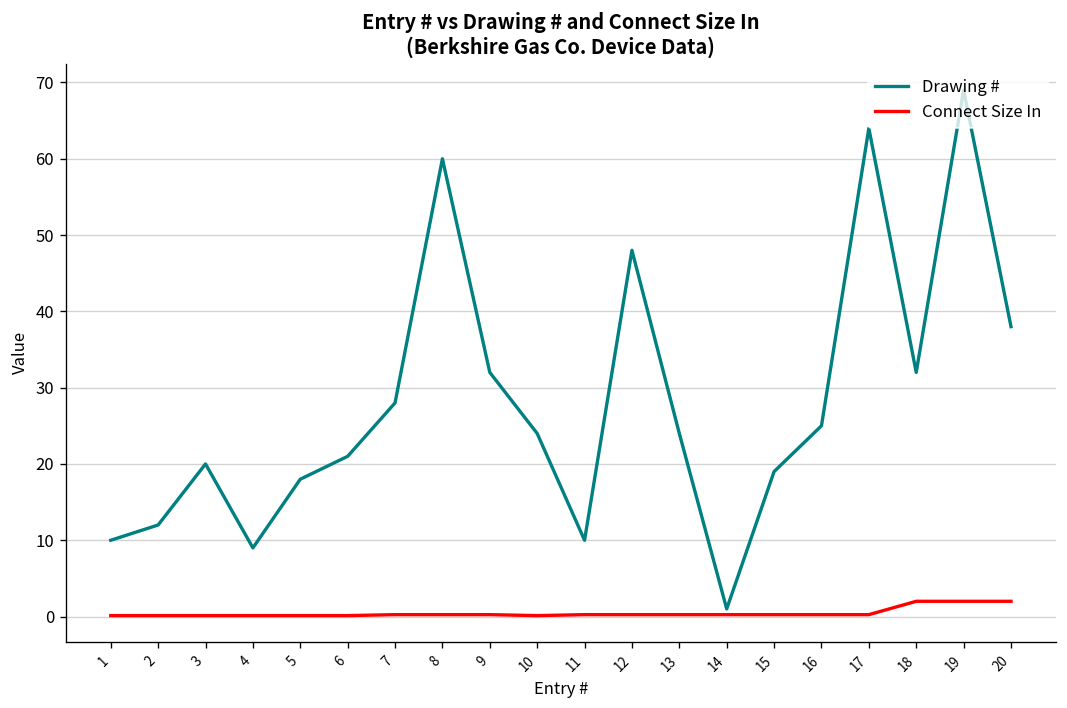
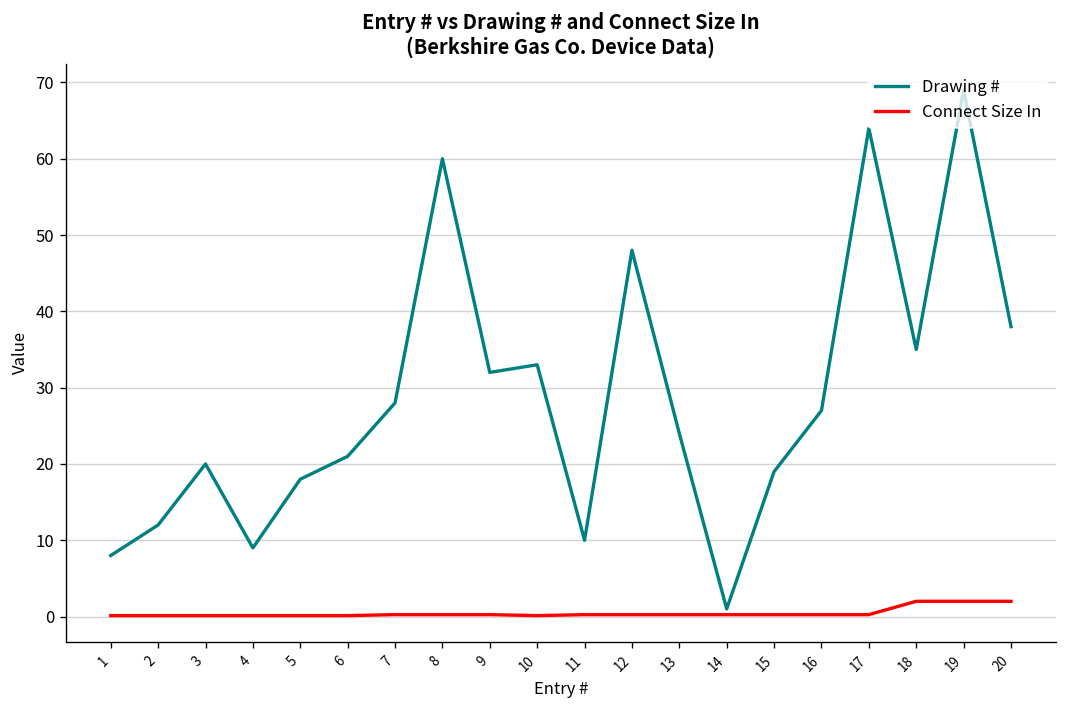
Drawing #, 1: 10 -> 8
Drawing #, 10: 24 -> 33
Drawing #, 16: 25 -> 27
Drawing #, 18: 32 -> 35
